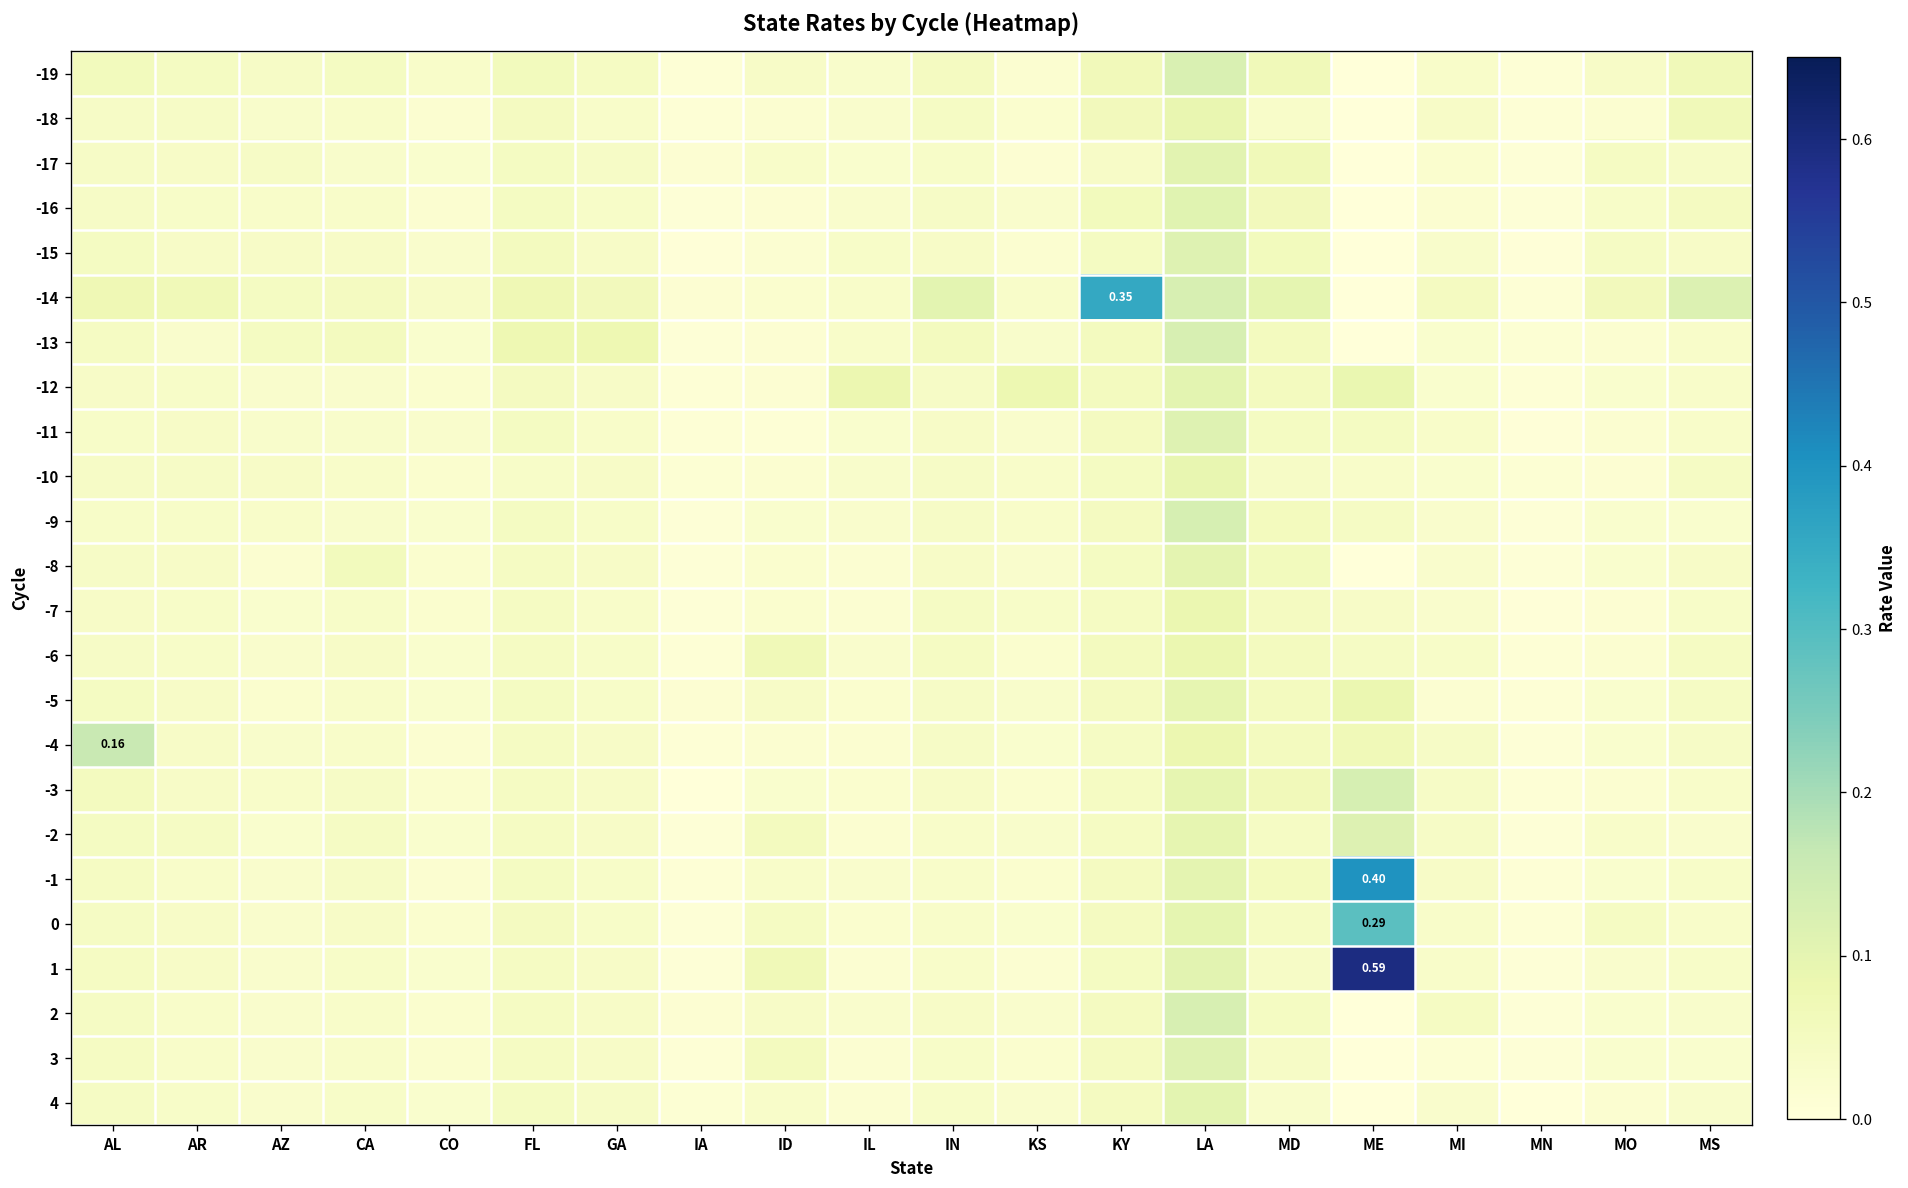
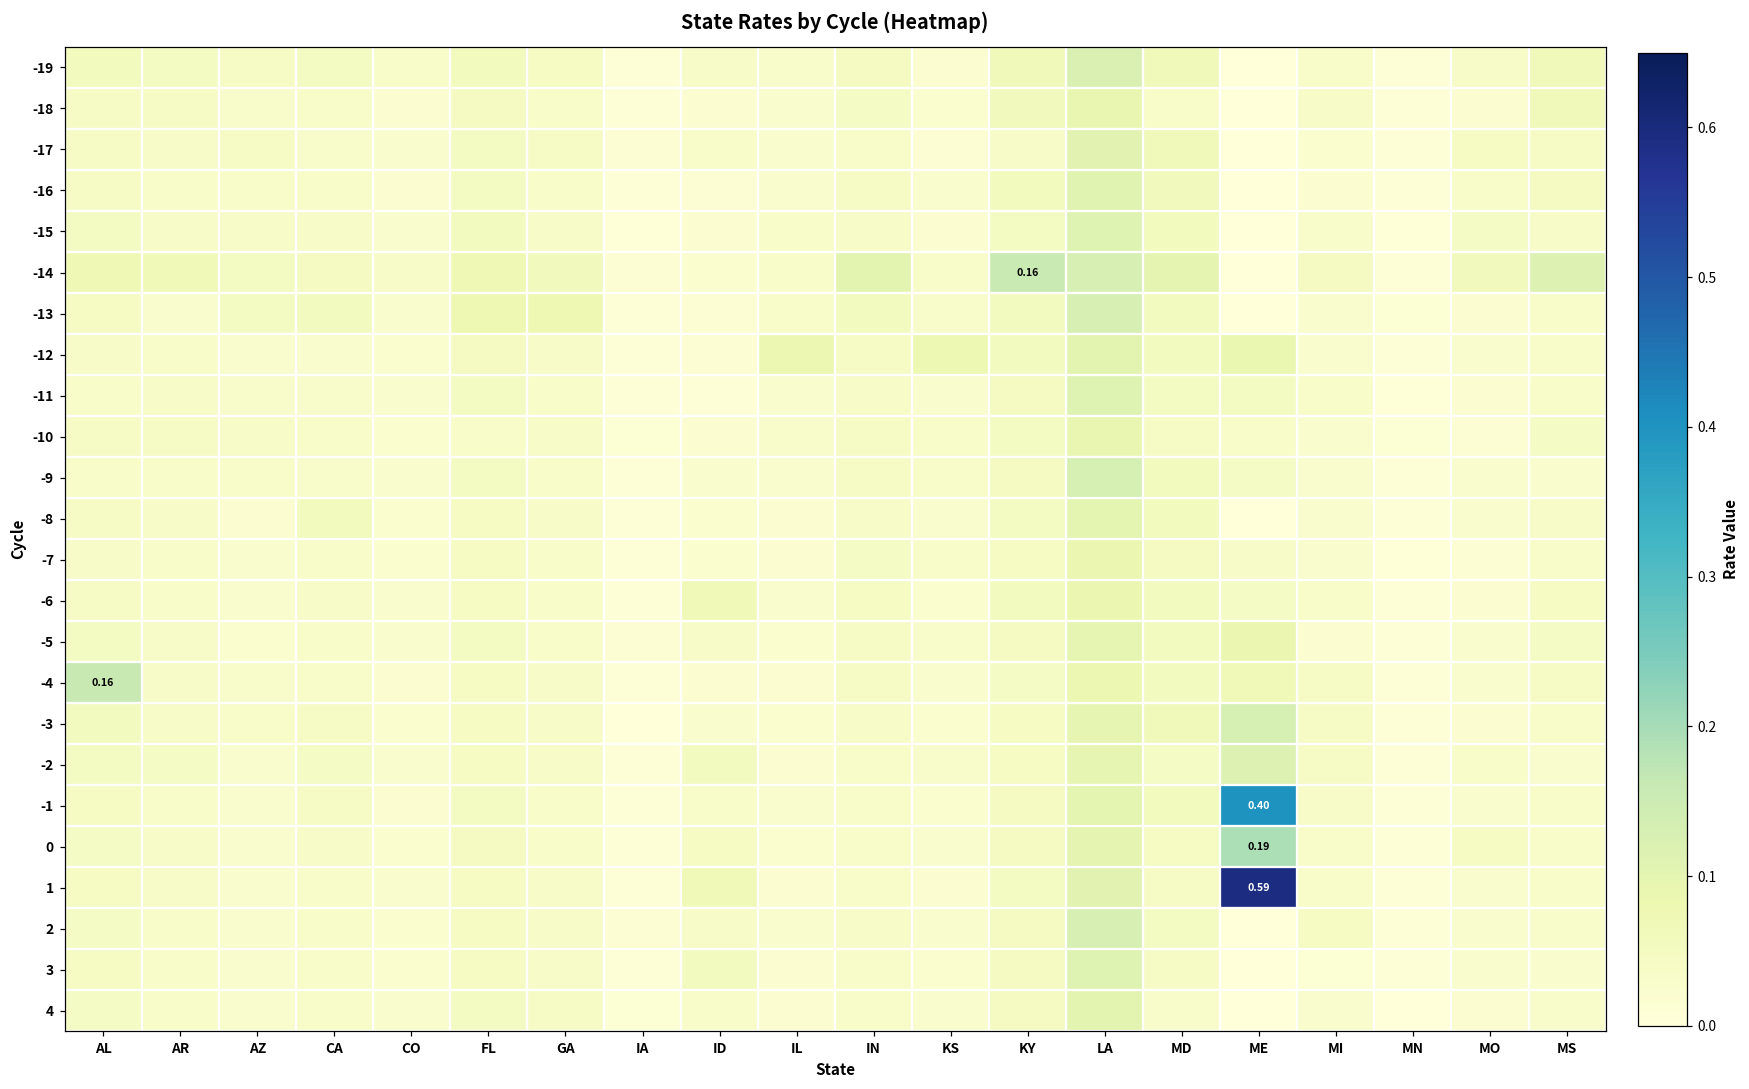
-14, KY: 0.35 -> 0.16
0, ME: 0.29 -> 0.19
